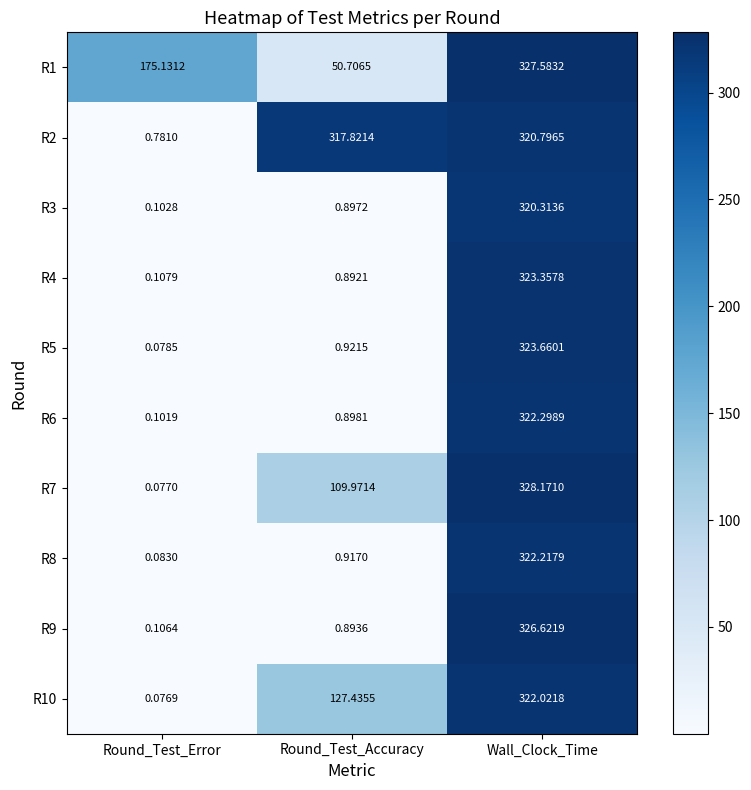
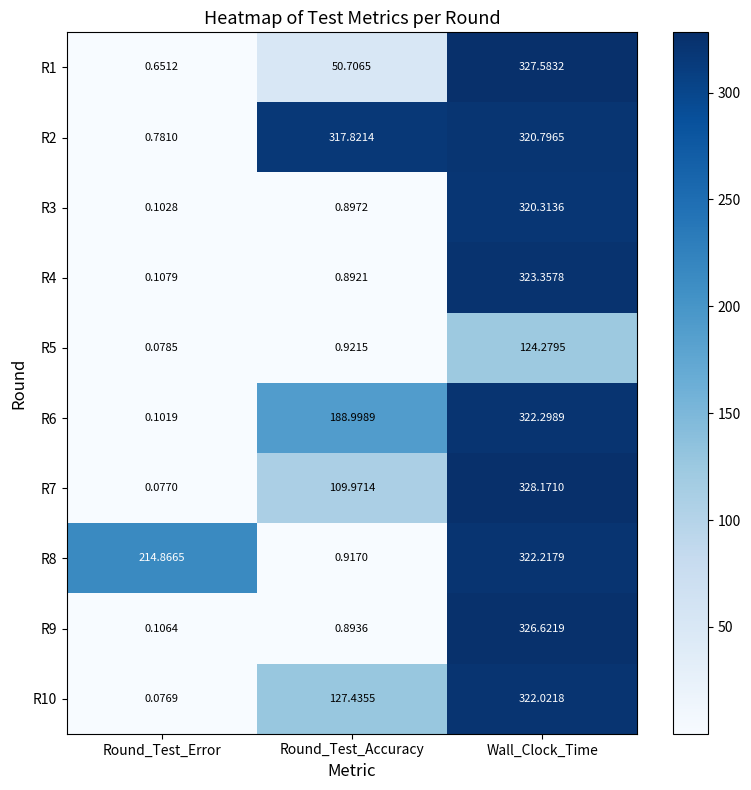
R1, Round_Test_Error: 175.1312 -> 0.6512
R5, Wall_Clock_Time: 323.6601 -> 124.2795
R6, Round_Test_Accuracy: 0.8981 -> 188.9989
R8, Round_Test_Error: 0.0830 -> 214.8665
